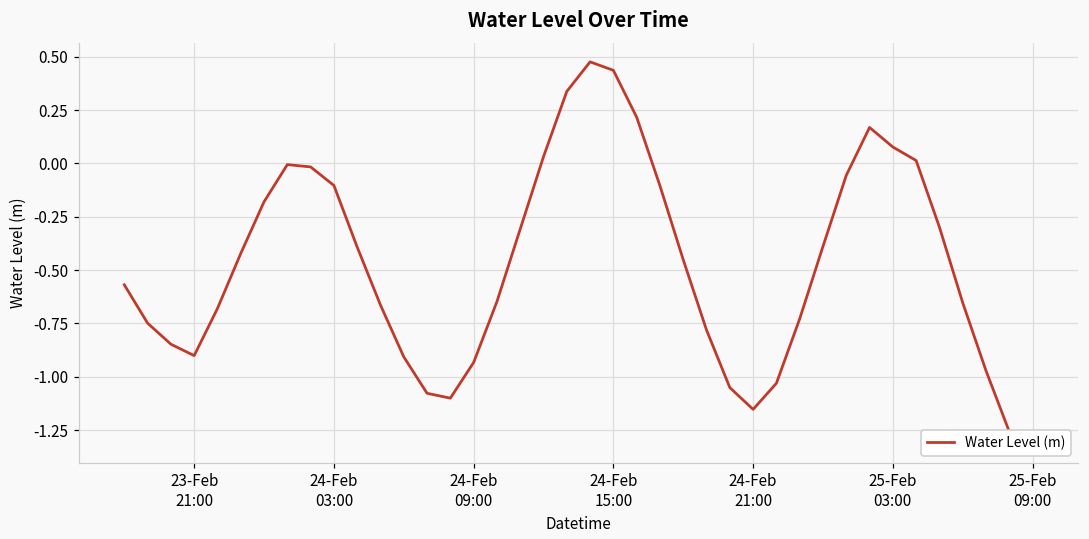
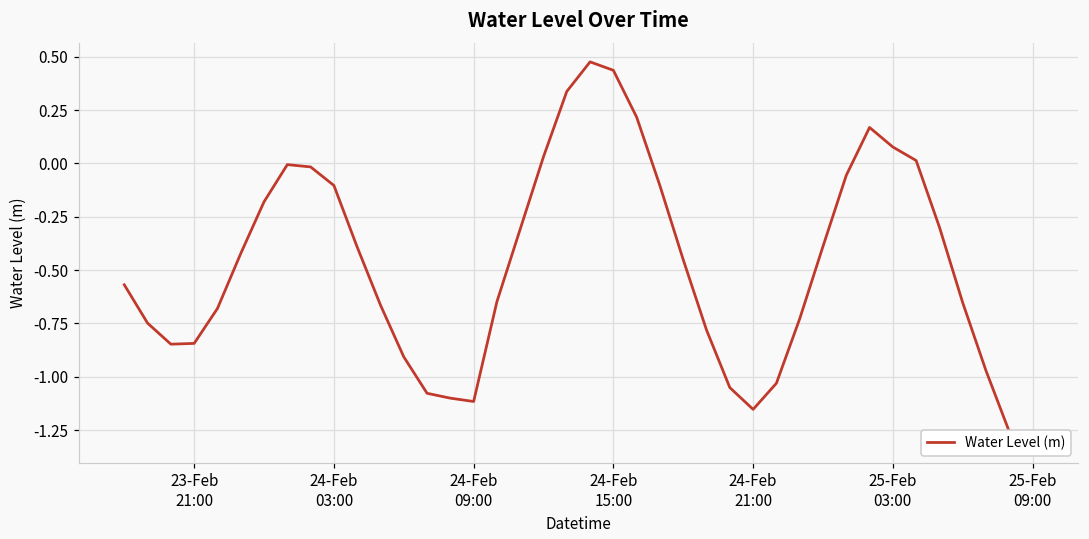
23-Feb 21:00: -0.90 -> -0.84
24-Feb 09:00: -0.93 -> -1.12
